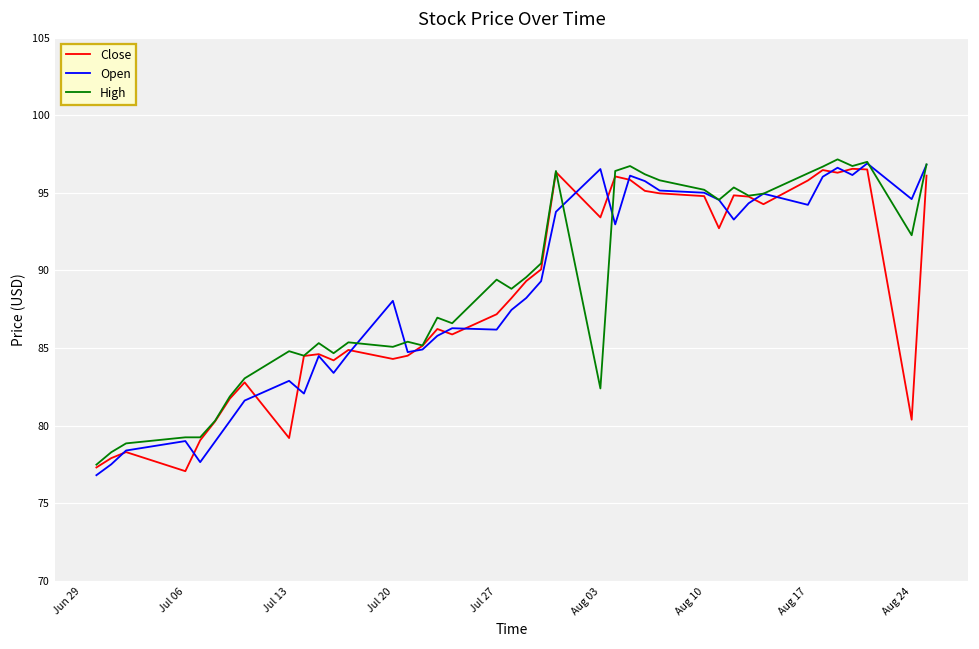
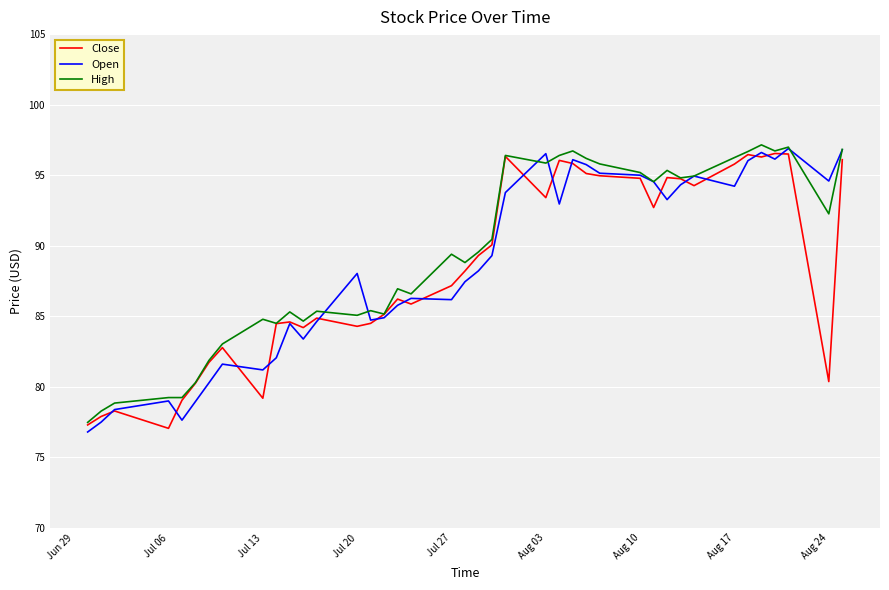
Open, Jul 13: 82.9 -> 81.2
High, Aug 03: 82.4 -> 95.9
